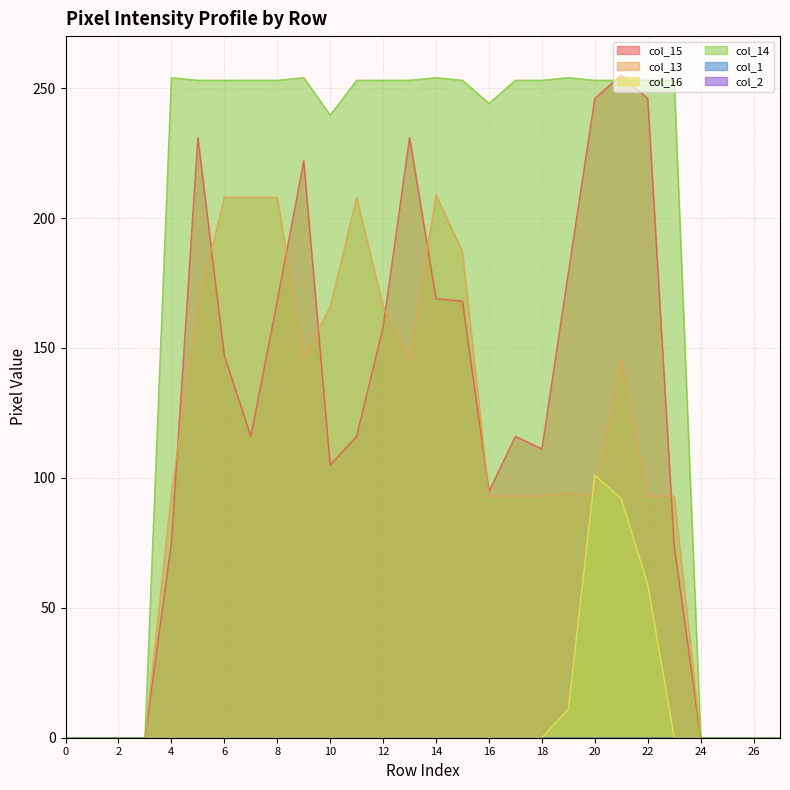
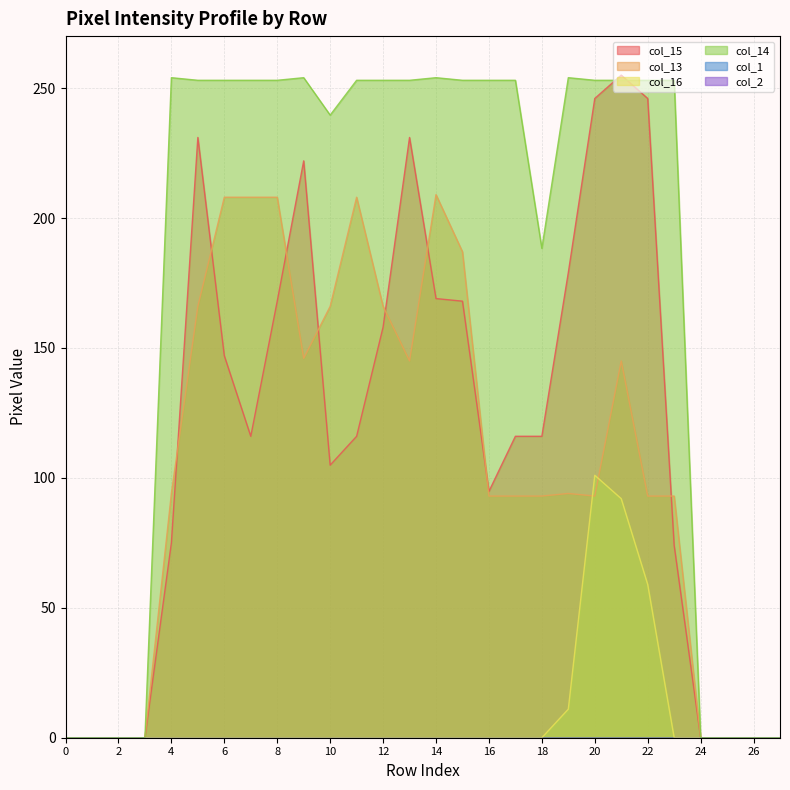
col_14, 16: 244 -> 253
col_15, 18: 111 -> 116
col_14, 18: 253 -> 188
